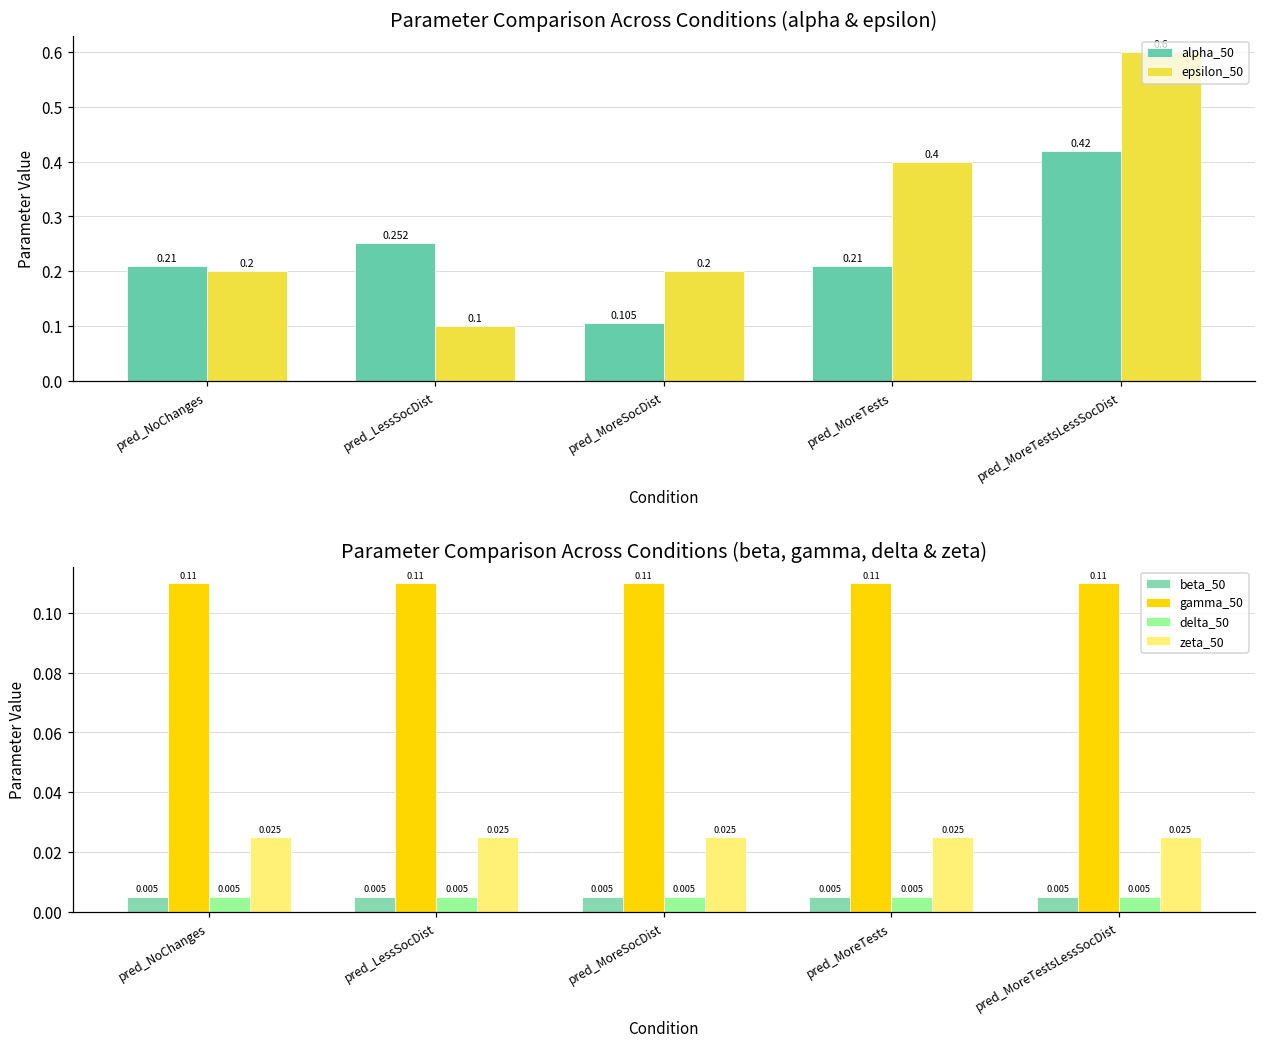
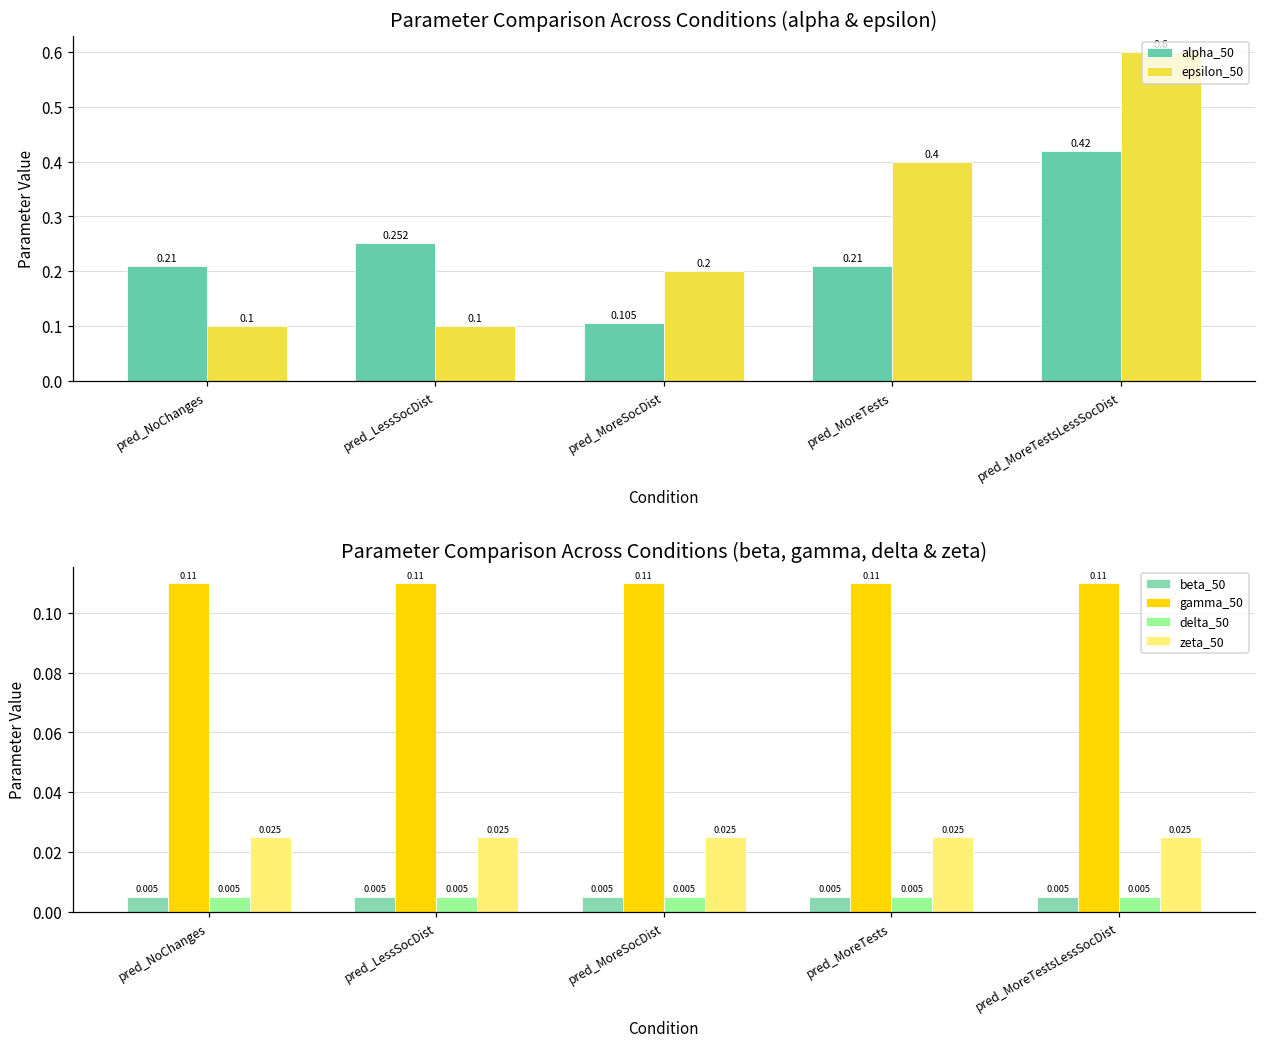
Parameter Comparison Across Conditions (alpha & epsilon), epsilon_50, pred_NoChanges: 0.2 -> 0.1
